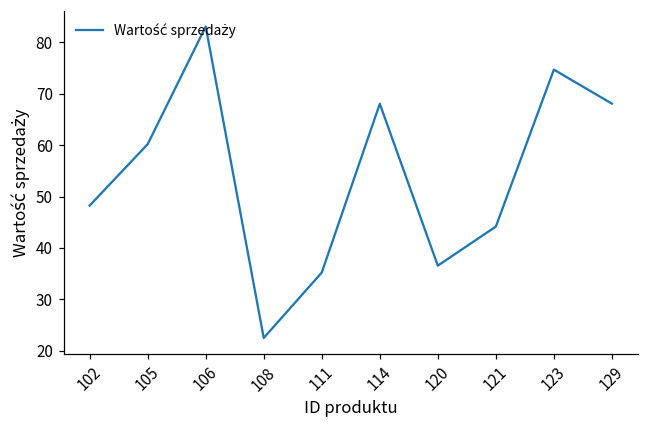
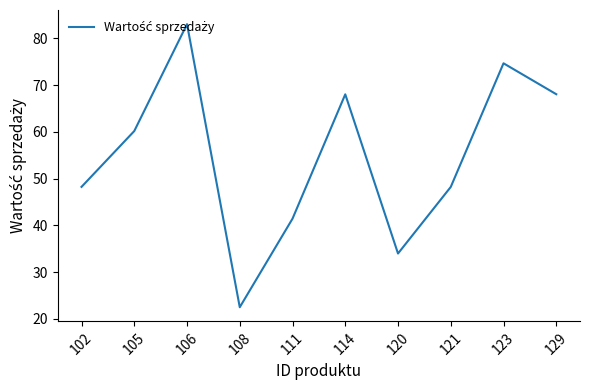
111: 35 -> 41
120: 37 -> 34
121: 44 -> 48
